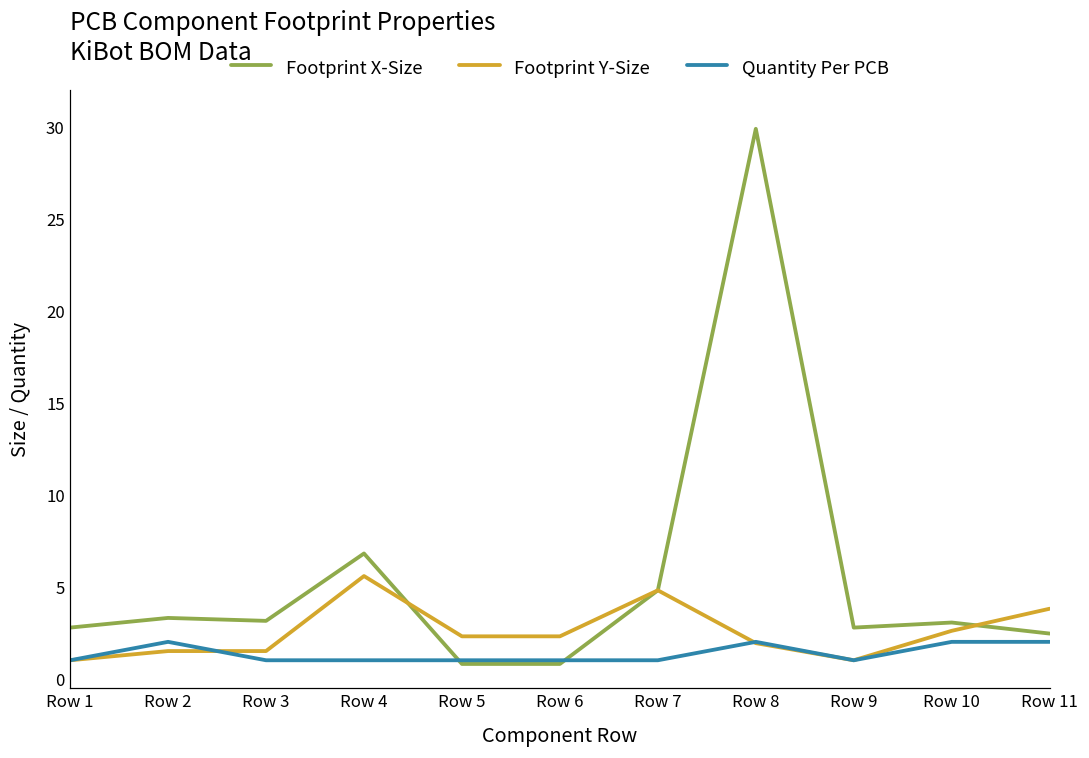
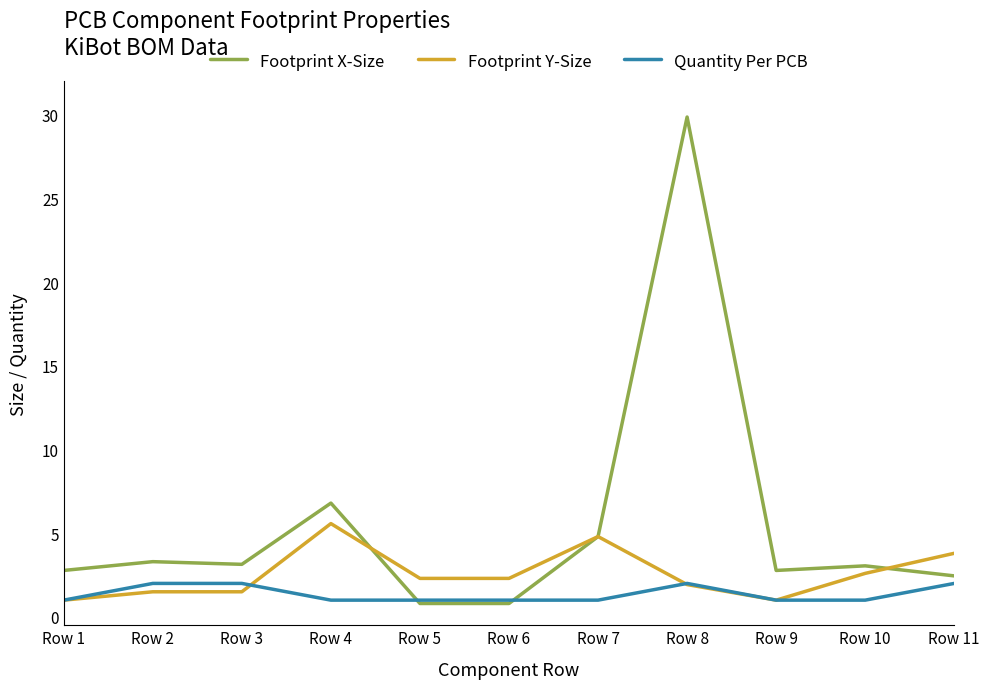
Quantity Per PCB, Row 3: 1 -> 2
Quantity Per PCB, Row 10: 2 -> 1
